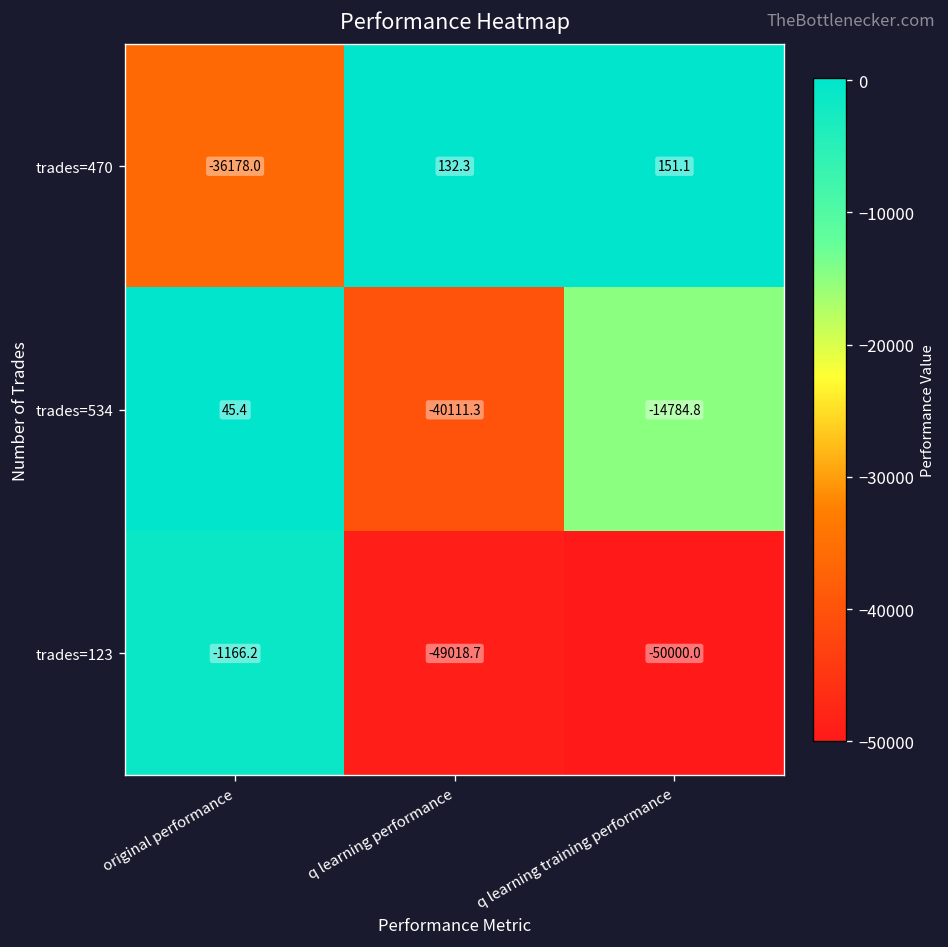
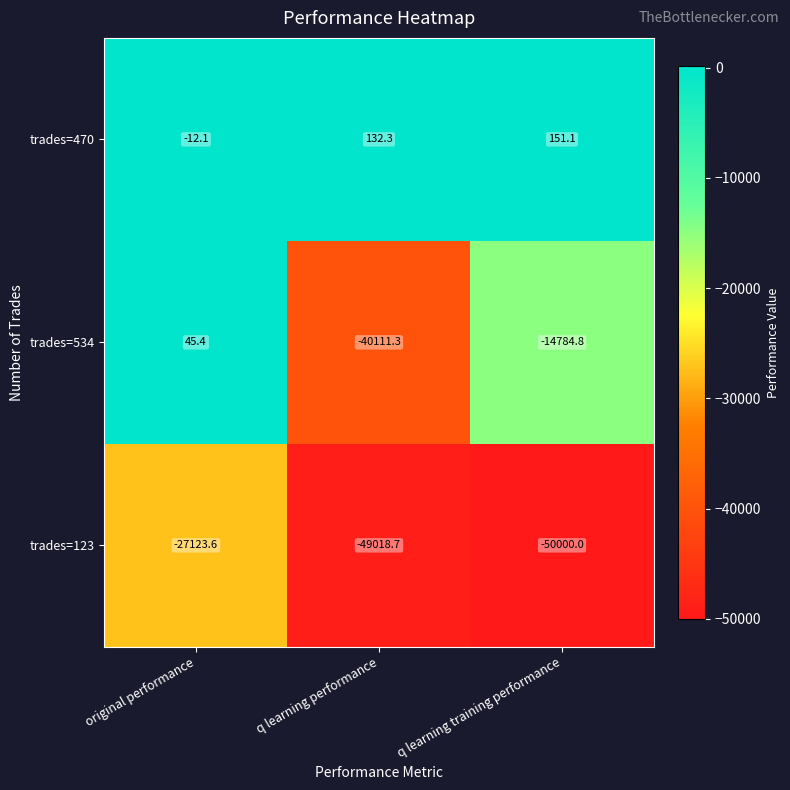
trades=470, original performance: -36178.0 -> -12.1
trades=123, original performance: -1166.2 -> -27123.6
